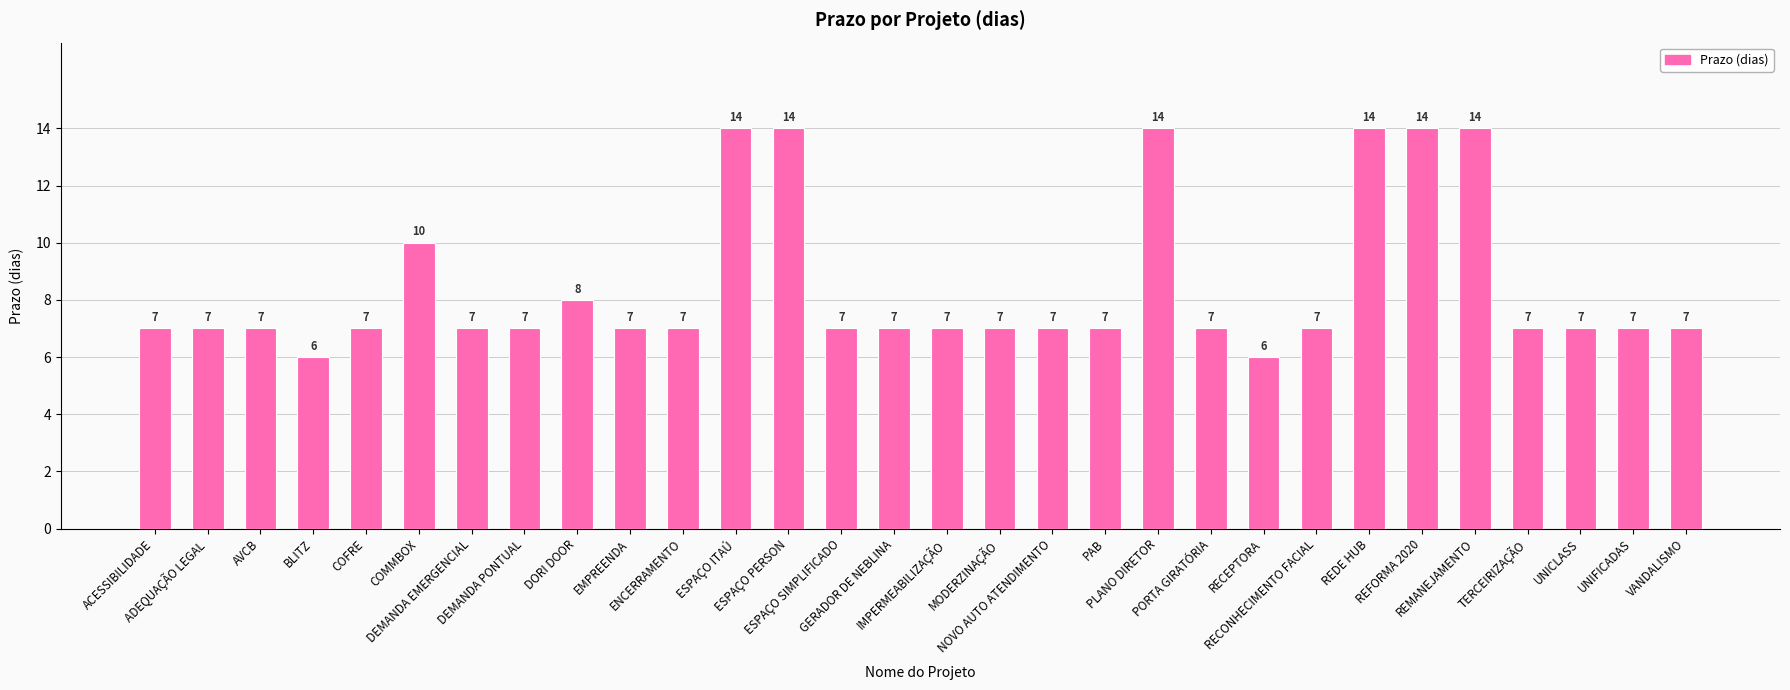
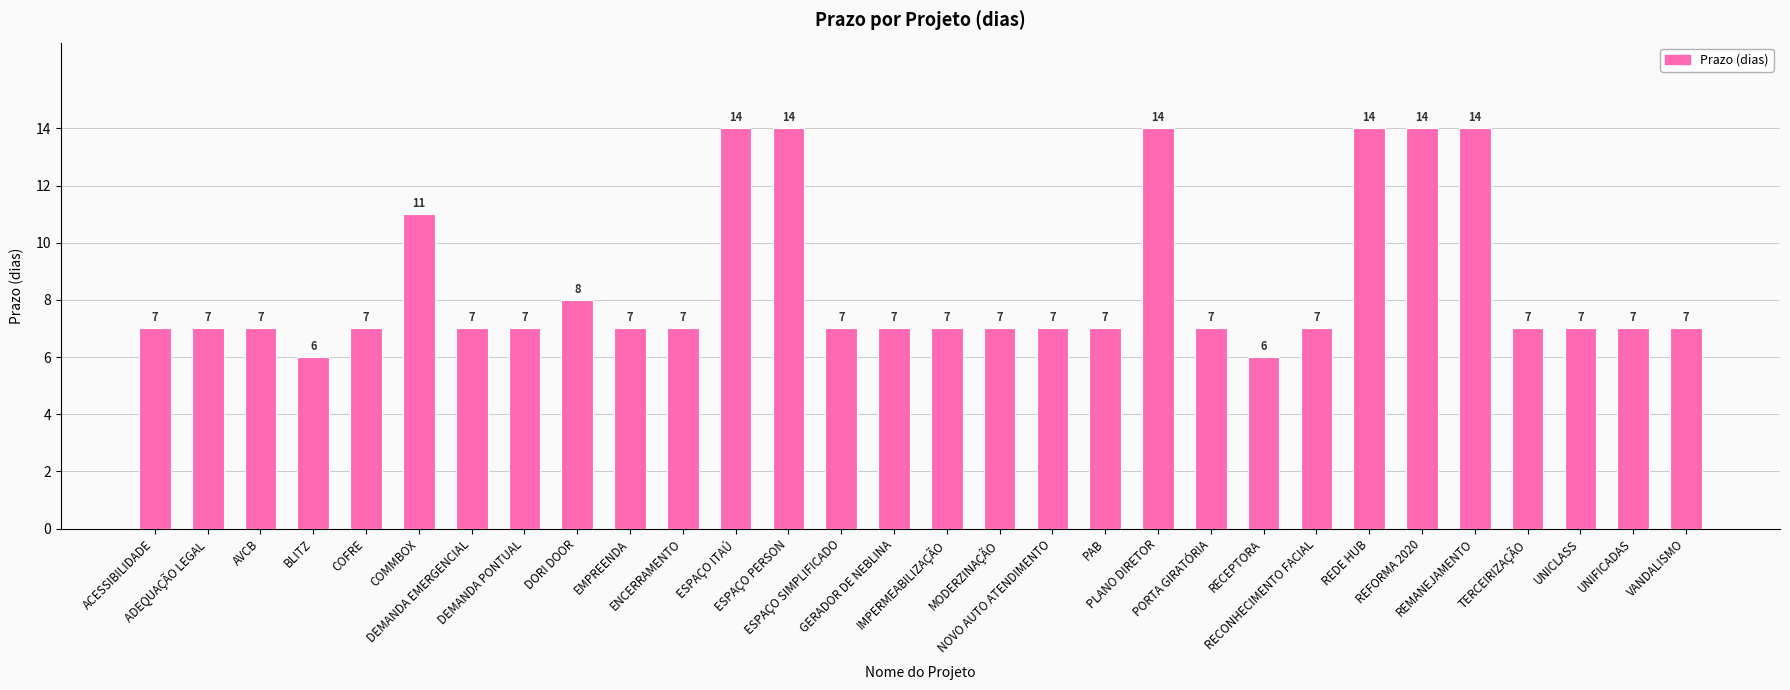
COMMBOX: 10 -> 11
